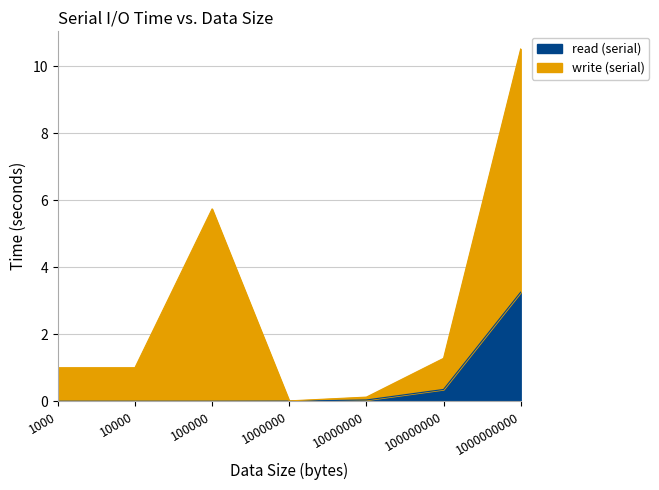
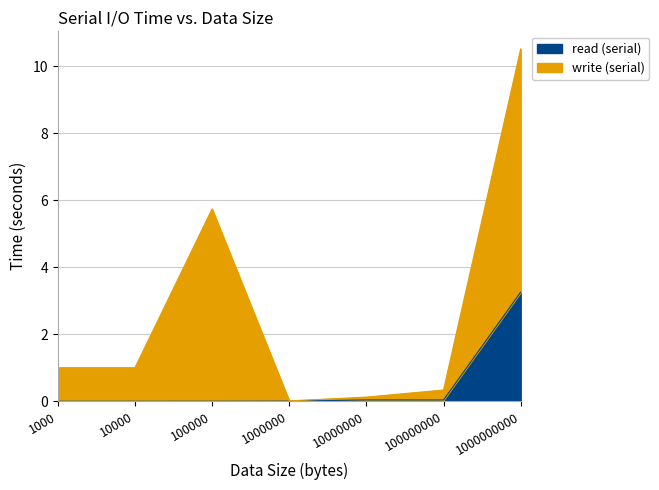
read (serial), 100000000: 0.4 -> 0.0
write (serial), 100000000: 0.9 -> 0.3
